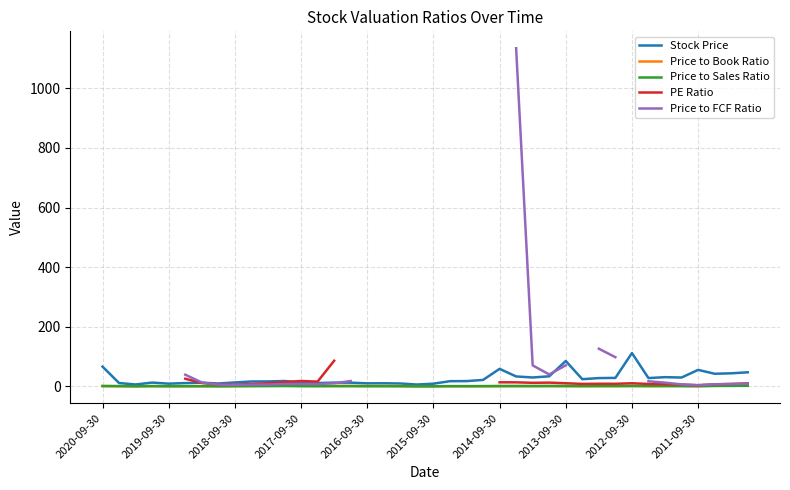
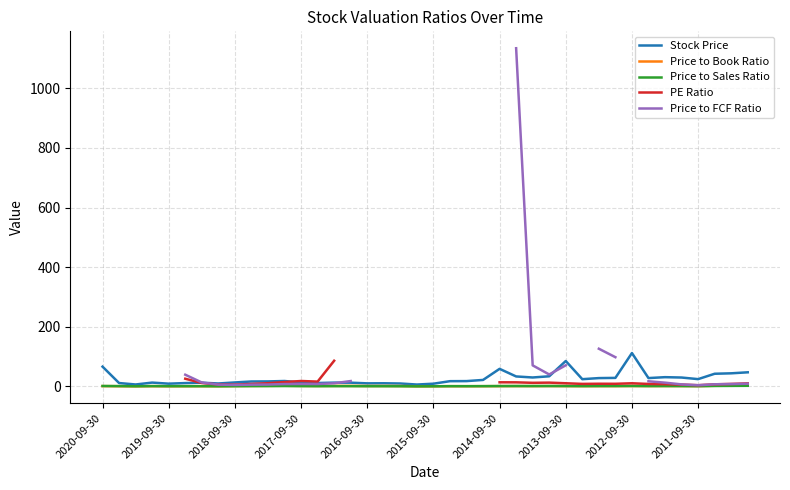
Stock Price, 2011-09-30: 60 -> 20
